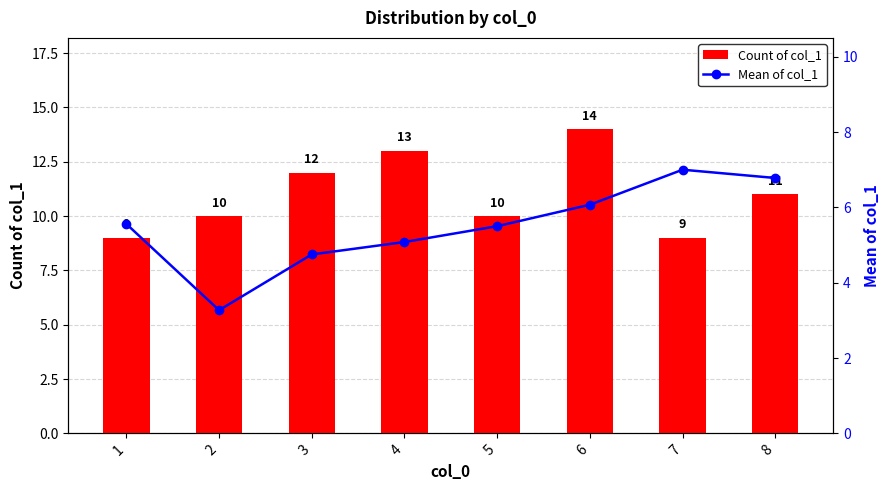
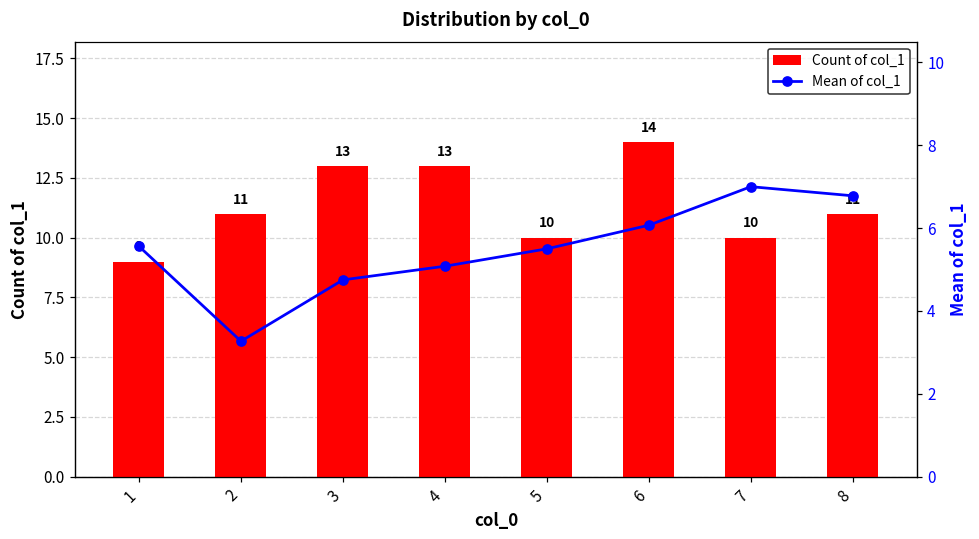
Count of col_1, 2: 10 -> 11
Count of col_1, 3: 12 -> 13
Count of col_1, 7: 9 -> 10
